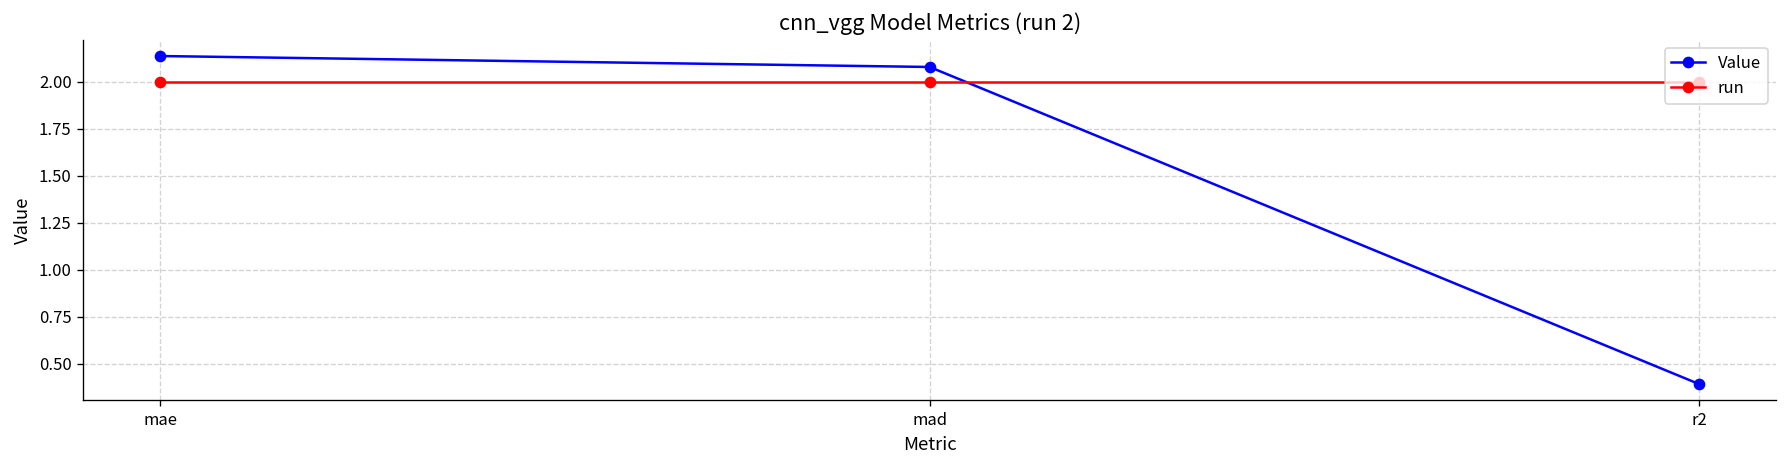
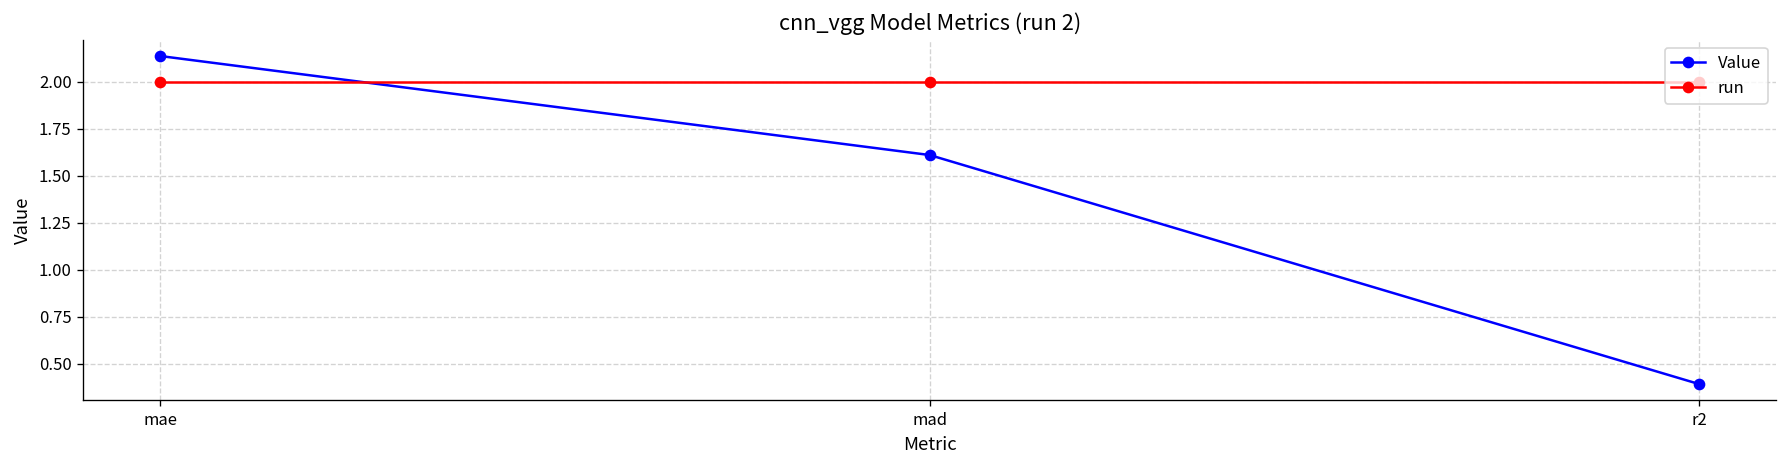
Value, mad: 2.08 -> 1.61
